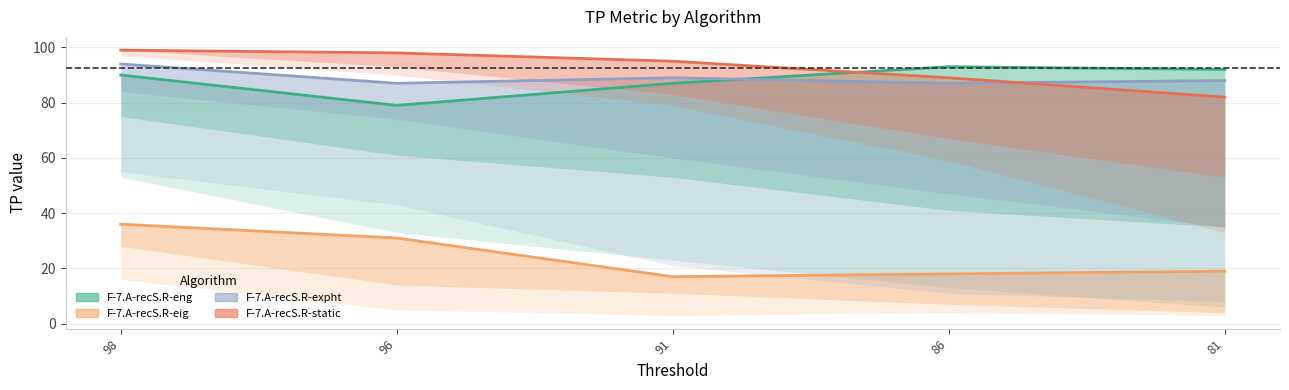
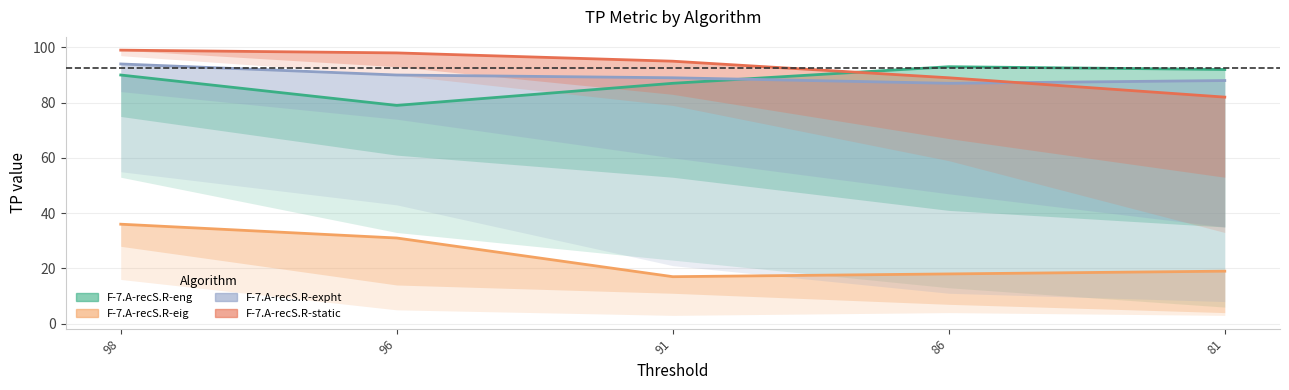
F-7.A-recS.R-expht, 96: 87 -> 90
